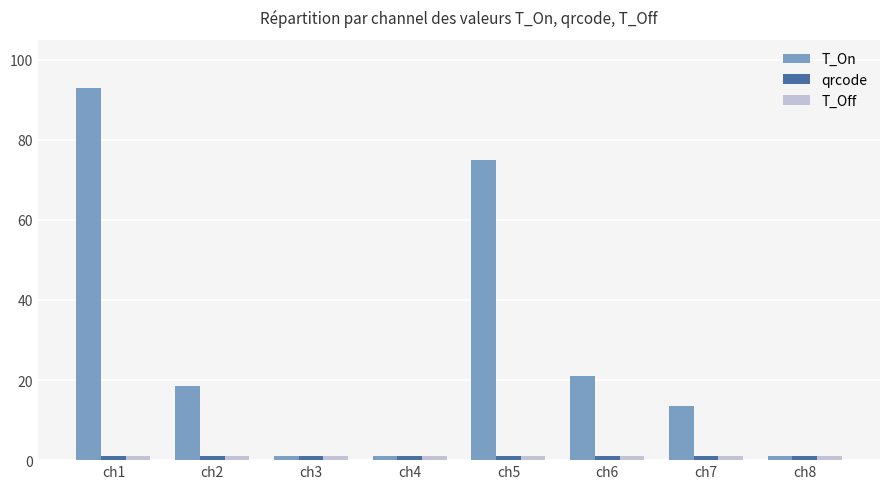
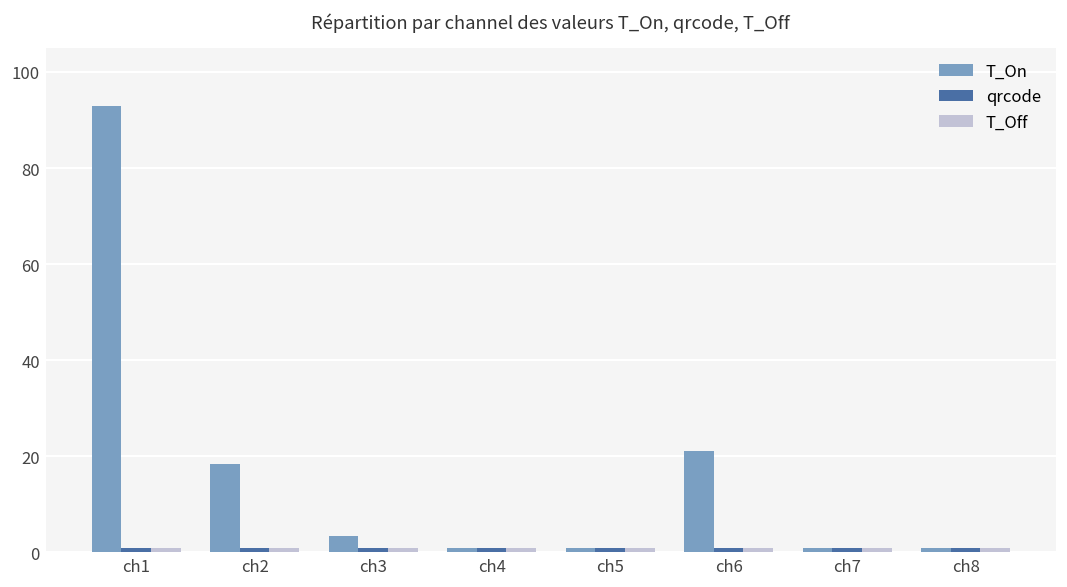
T_On, ch3: 1 -> 4
T_On, ch5: 75 -> 1
T_On, ch7: 13 -> 1
